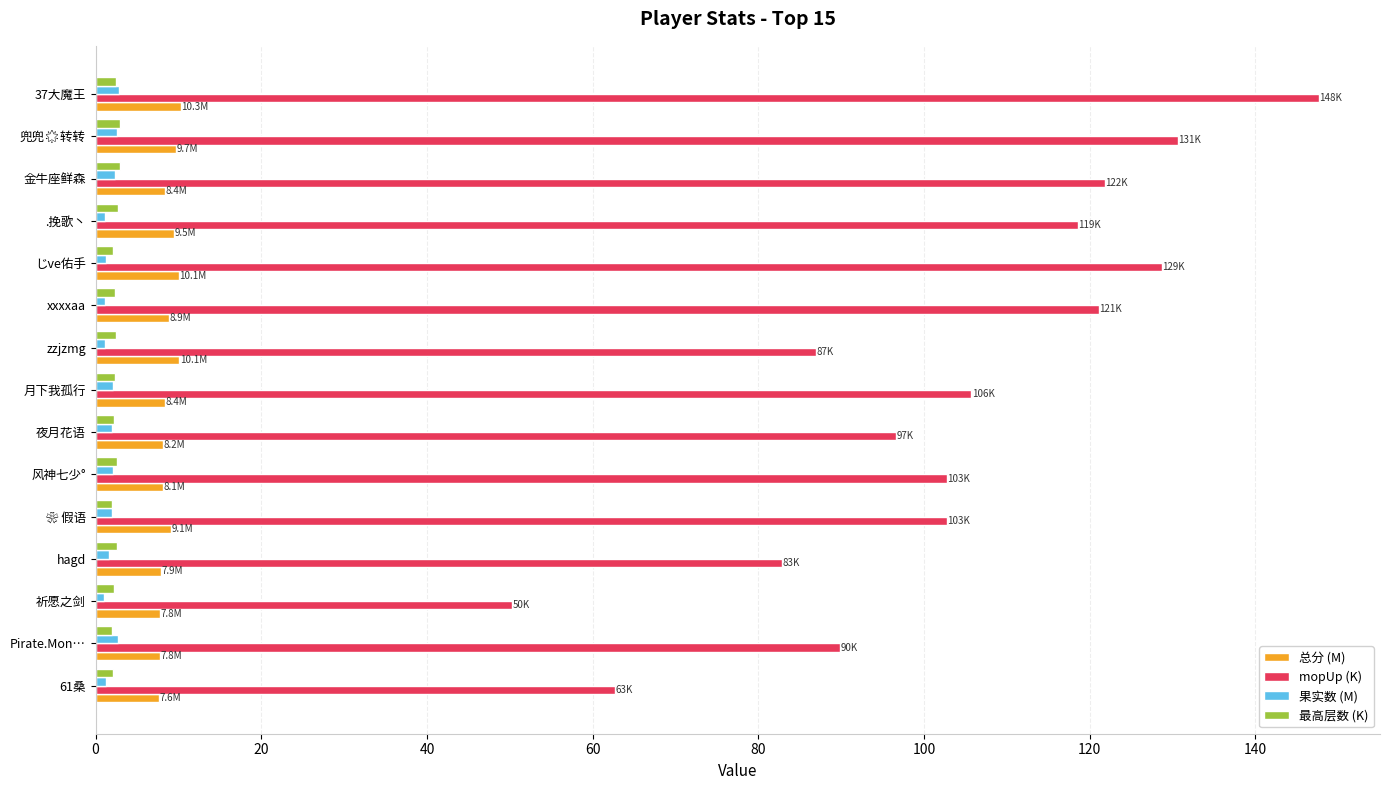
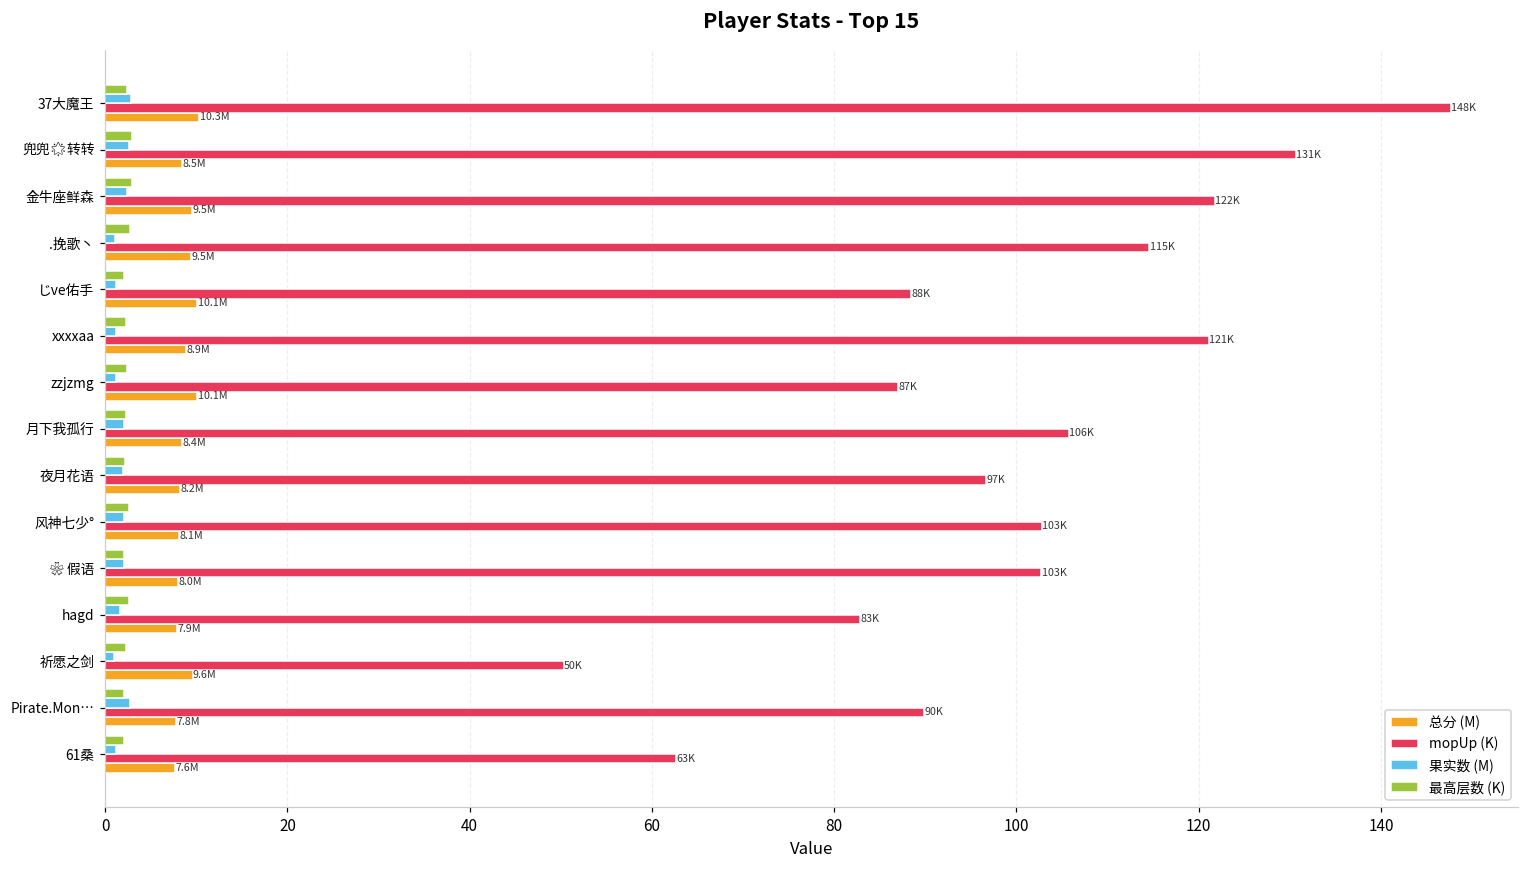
总分 (M), 兜兜🌟转转: 9.7M -> 8.5M
总分 (M), 金牛座鲜森: 8.4M -> 9.5M
mopUp (K), .挽歌丶: 119K -> 115K
mopUp (K), じve佑手: 129K -> 88K
总分 (M), ❀ 假语: 9.1M -> 8.0M
总分 (M), 祈愿之剑: 7.8M -> 9.6M
